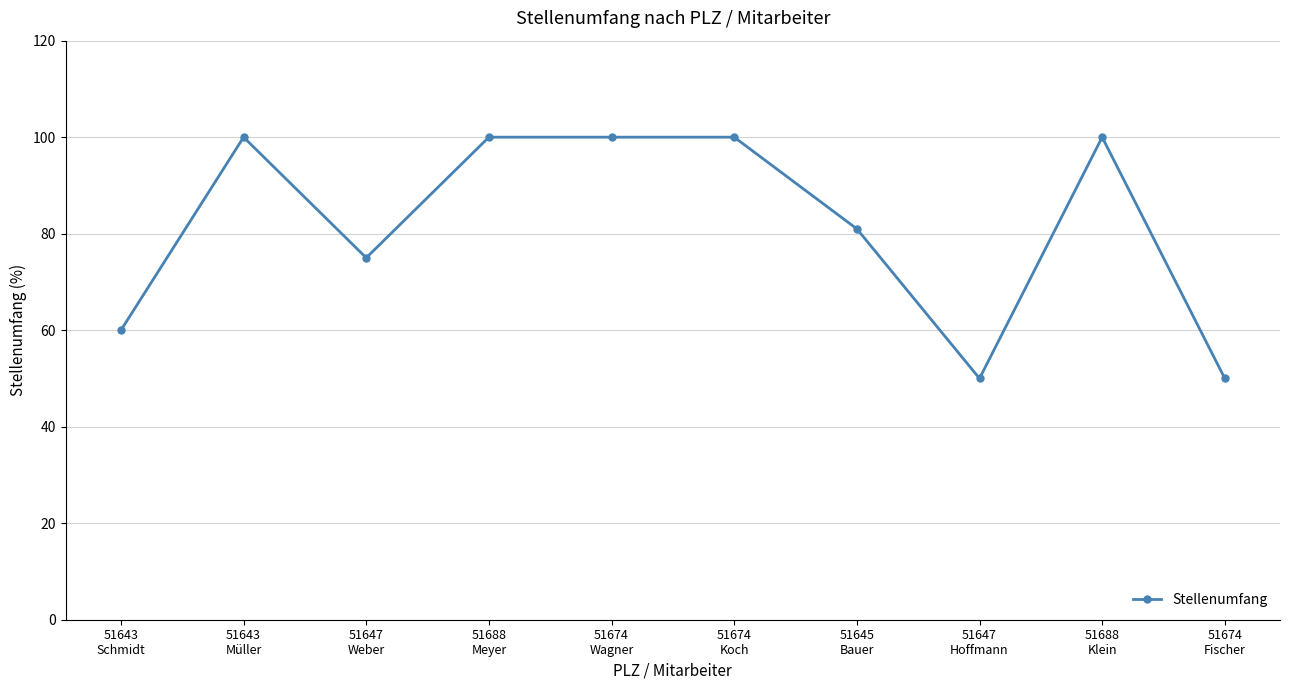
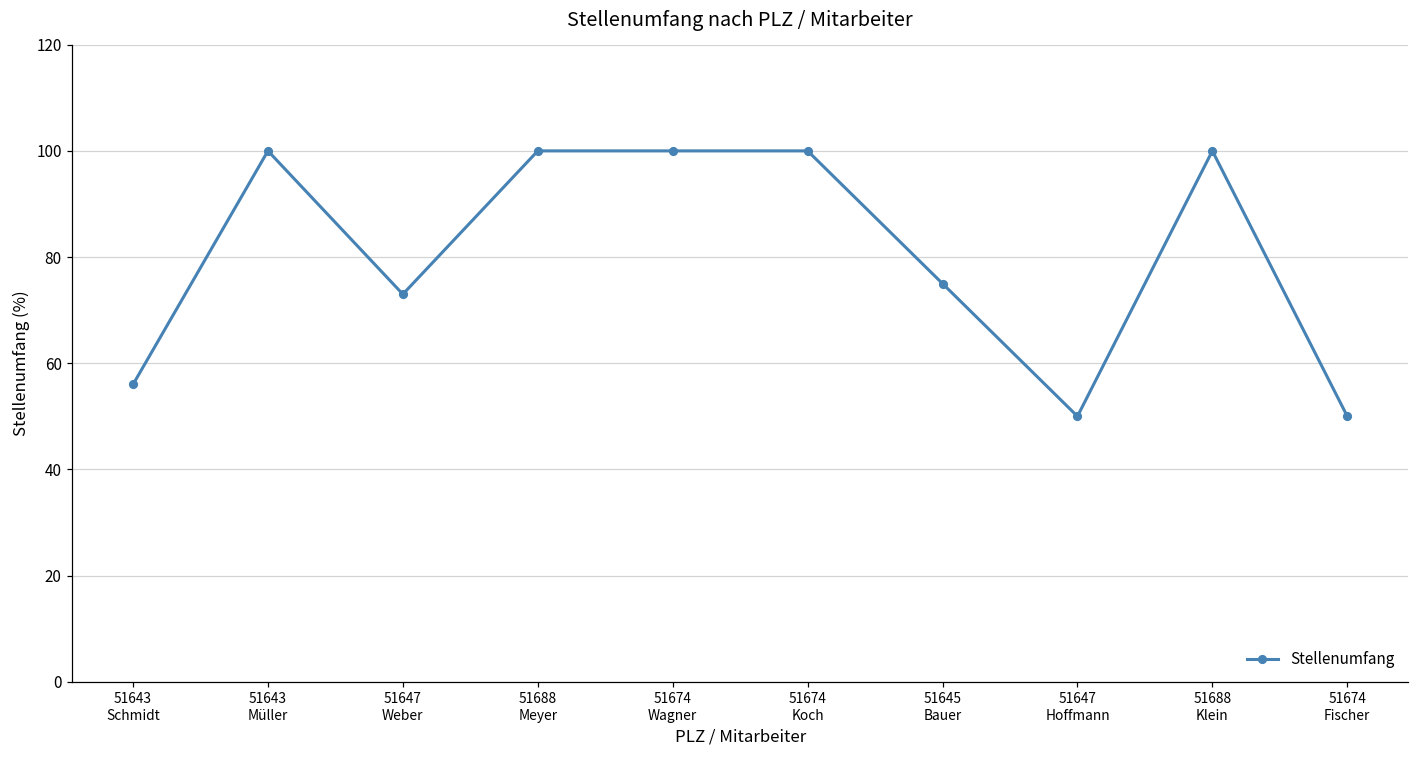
51643 Schmidt: 60 -> 56
51647 Weber: 75 -> 73
51645 Bauer: 81 -> 75
